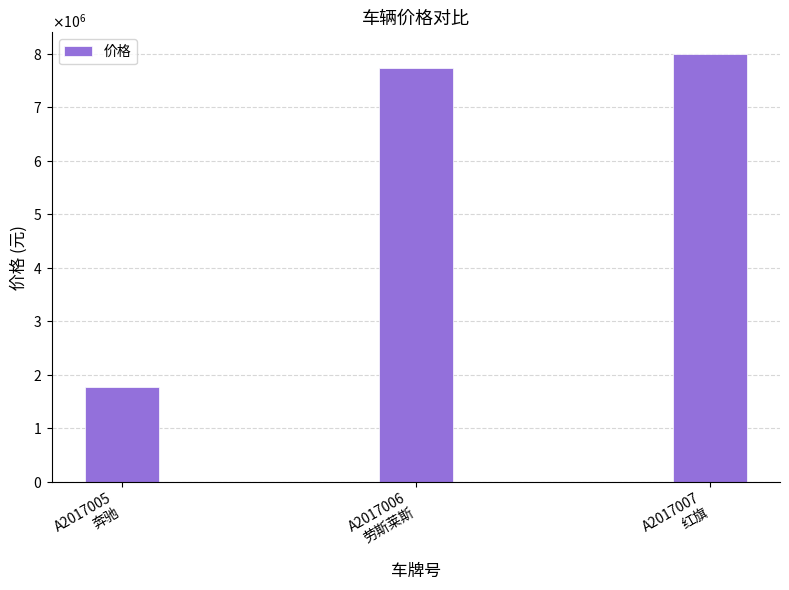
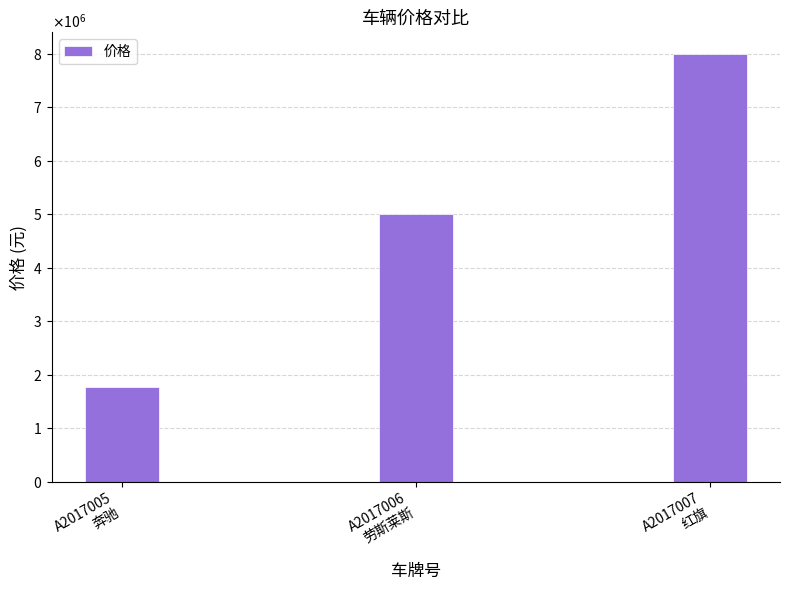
A2017006 劳斯莱斯: 7700000 -> 5000000
